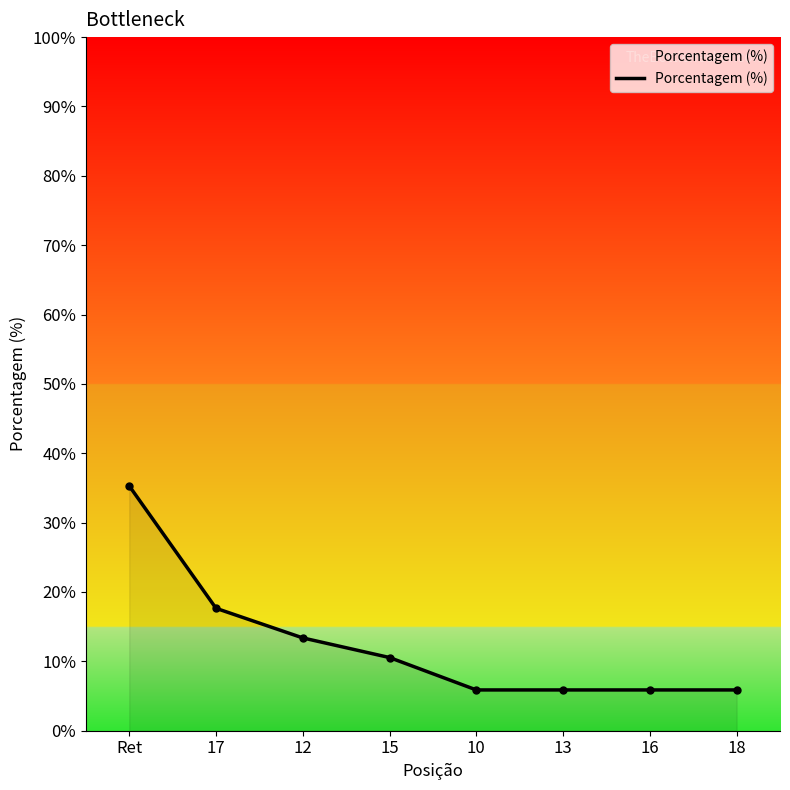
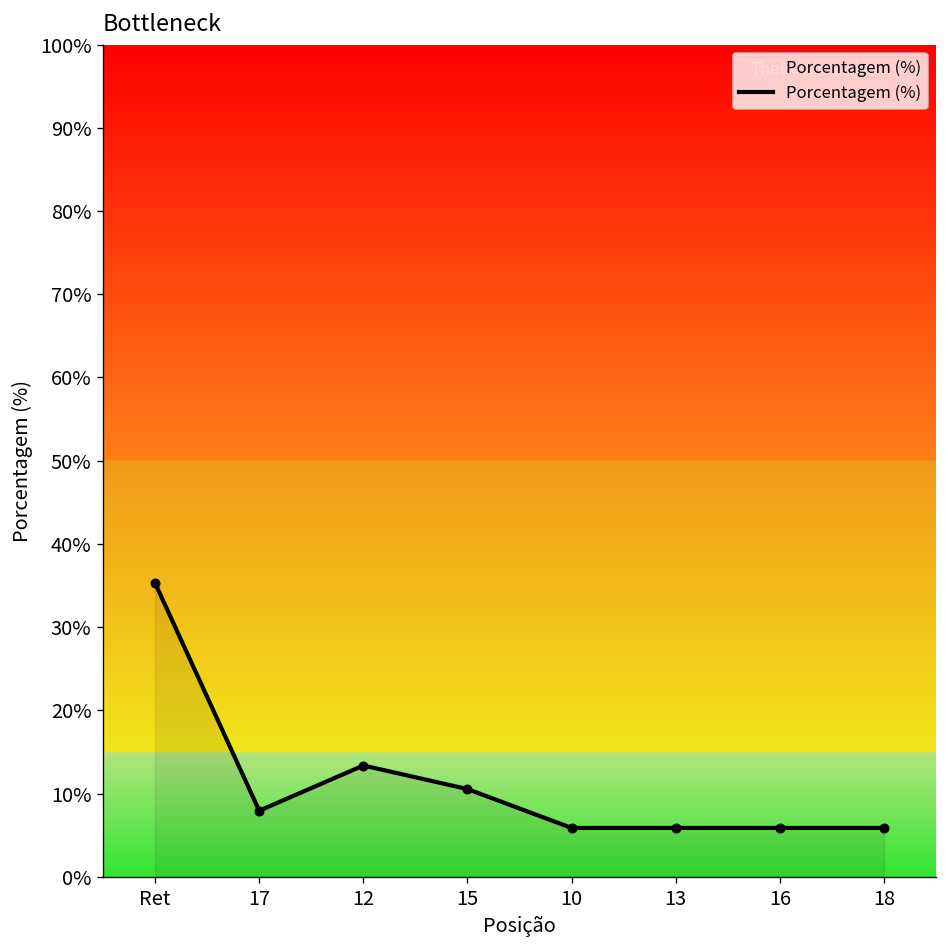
17: 18% -> 8%
